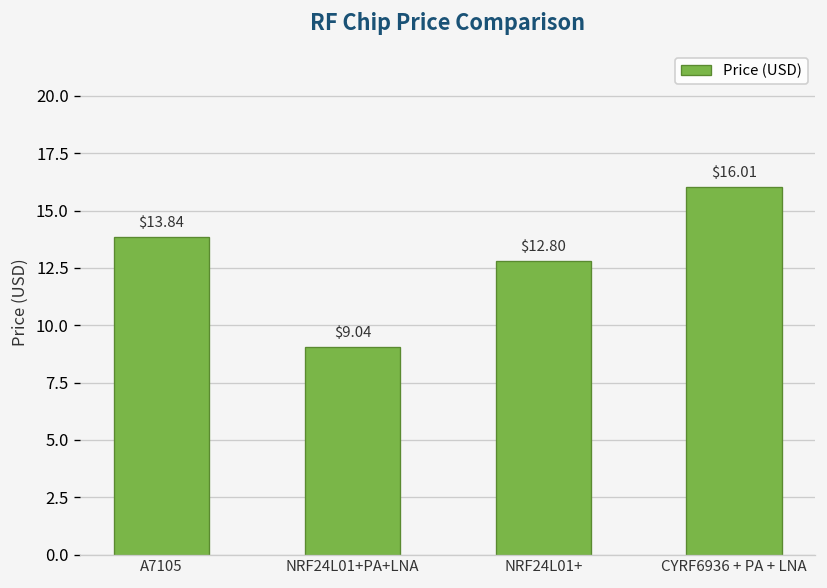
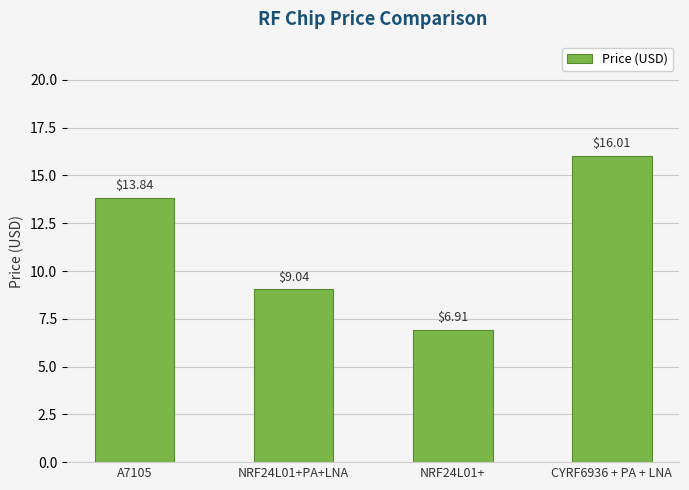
NRF24L01+: $12.80 -> $6.91
